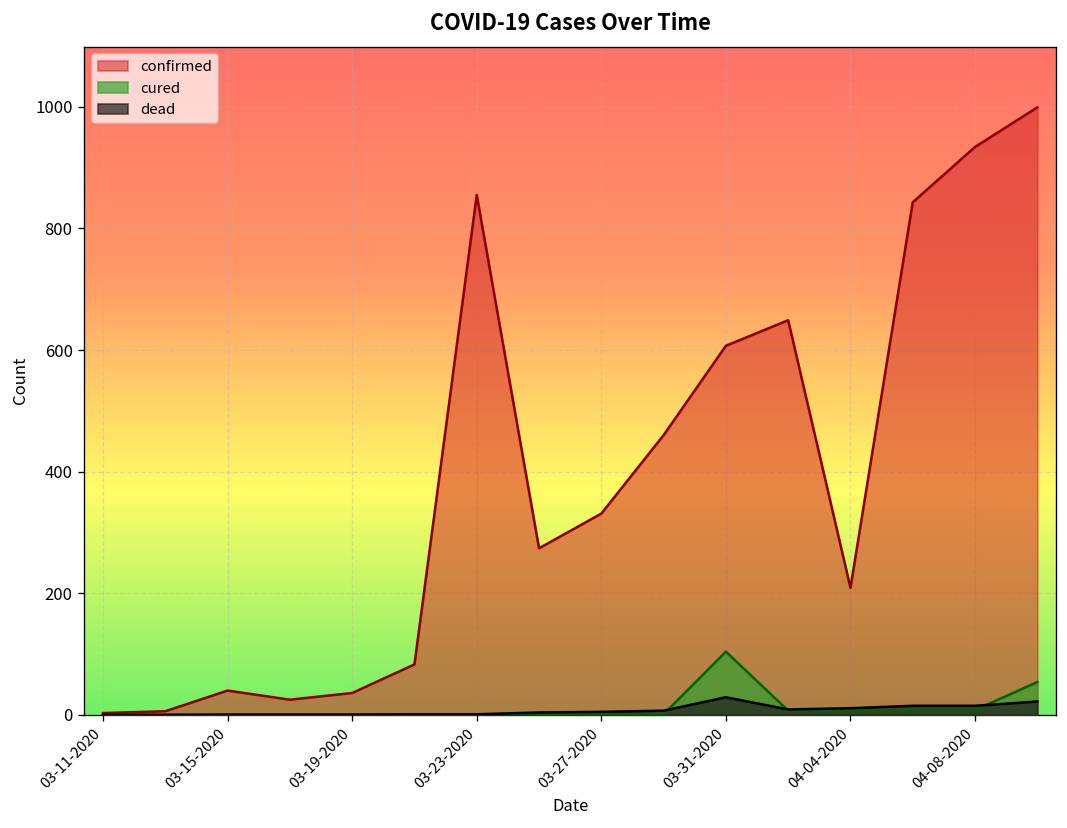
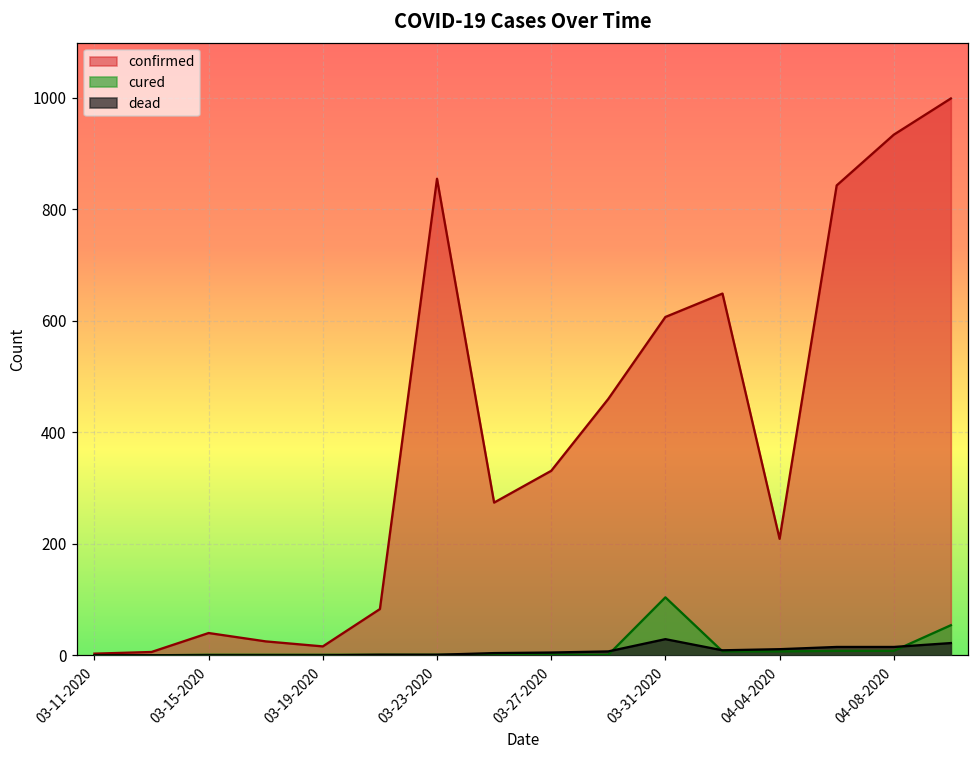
confirmed, 03-19-2020: 40 -> 20
